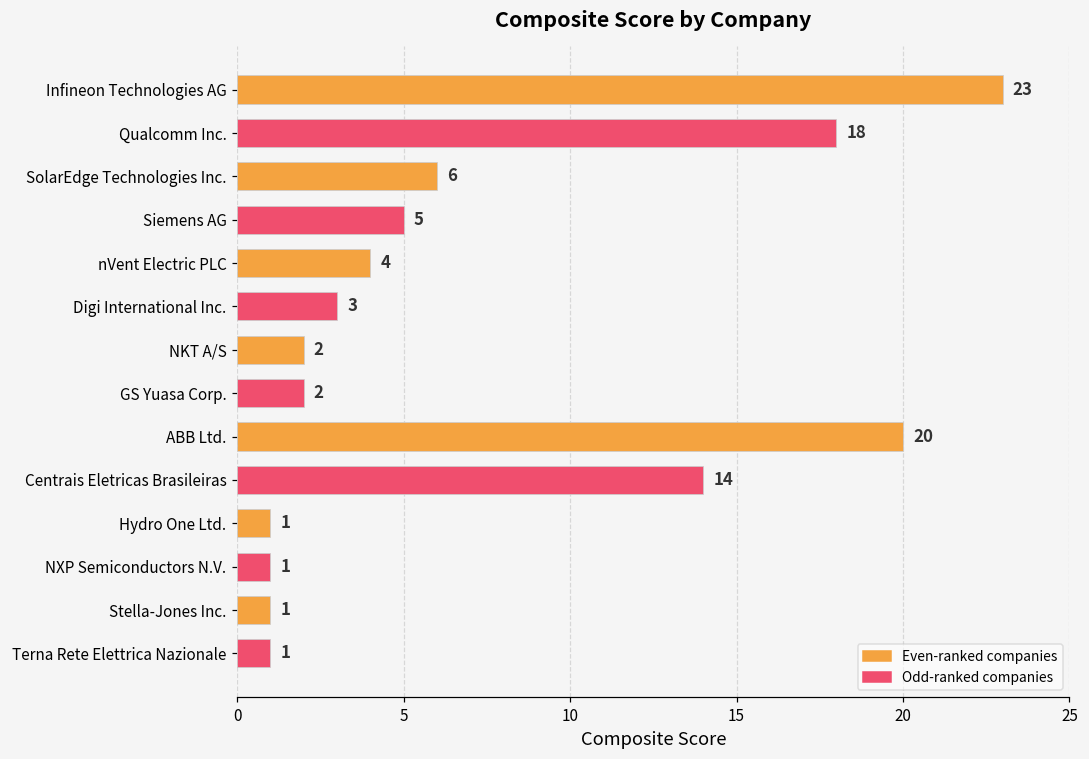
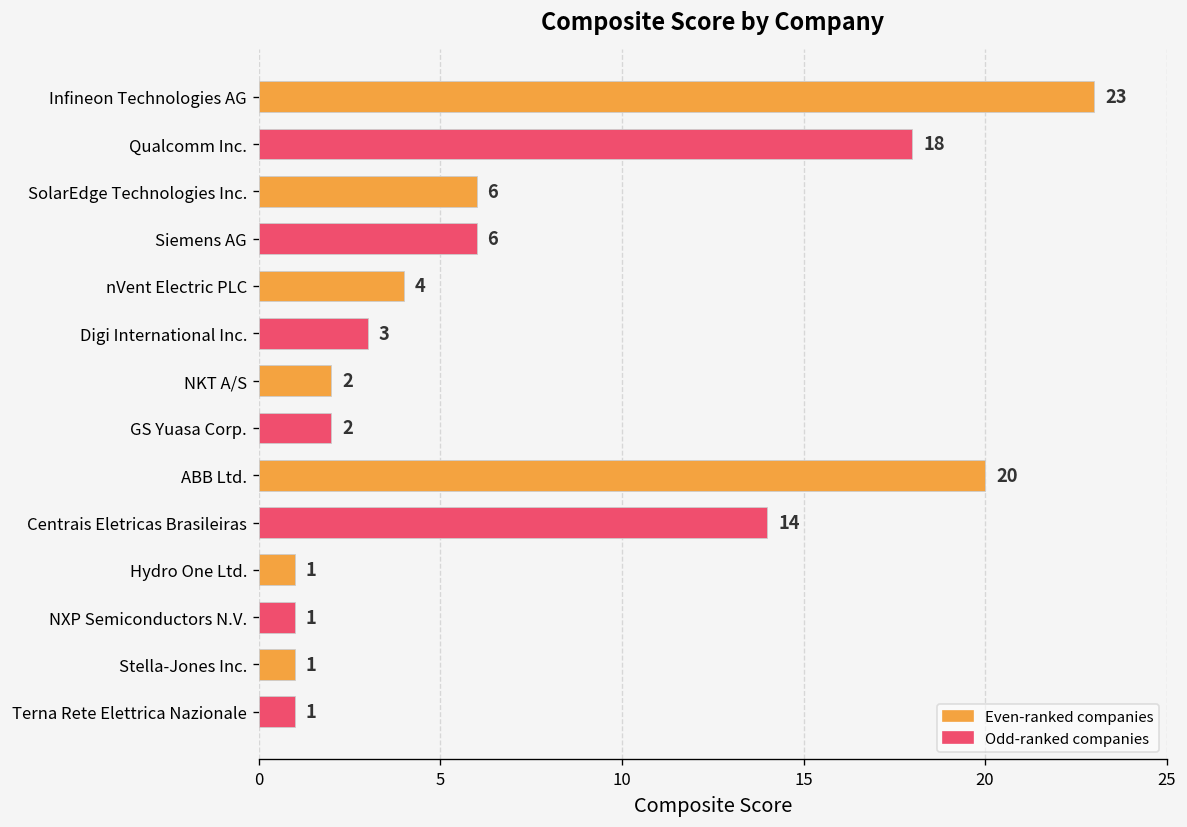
Siemens AG: 5 -> 6
